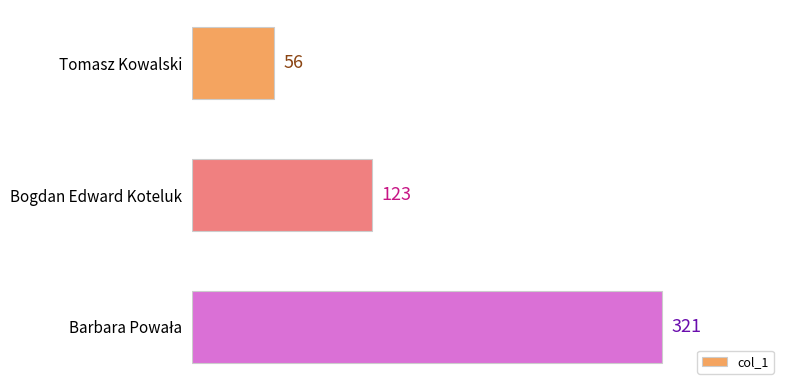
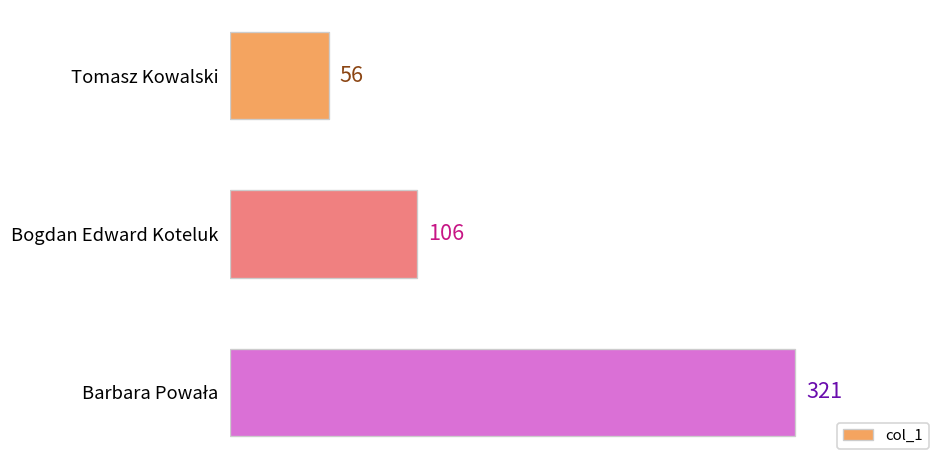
Bogdan Edward Koteluk: 123 -> 106
